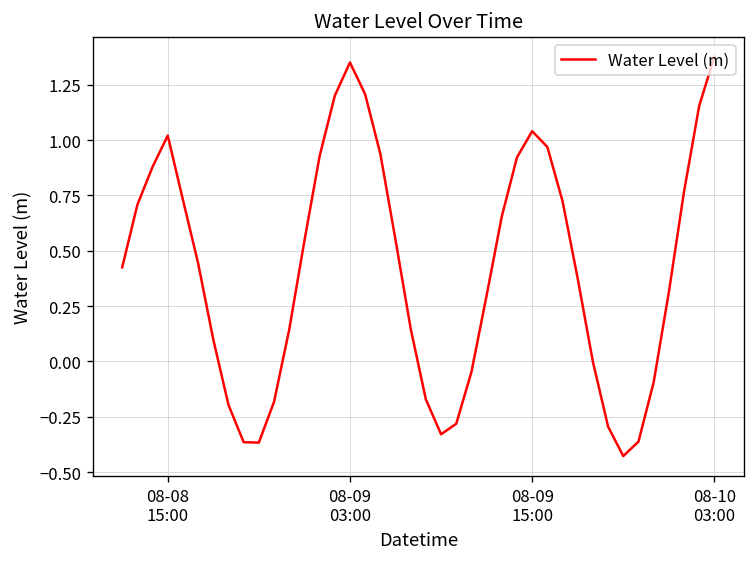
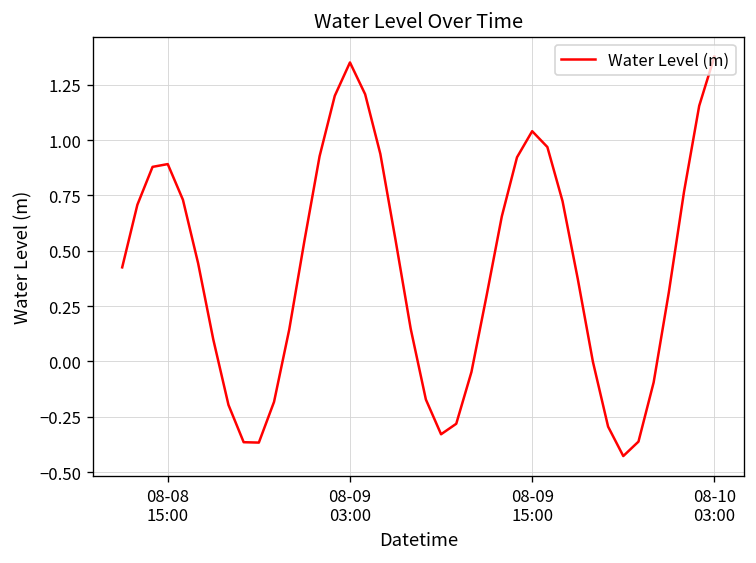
08-08 15:00: 1.02 -> 0.89
